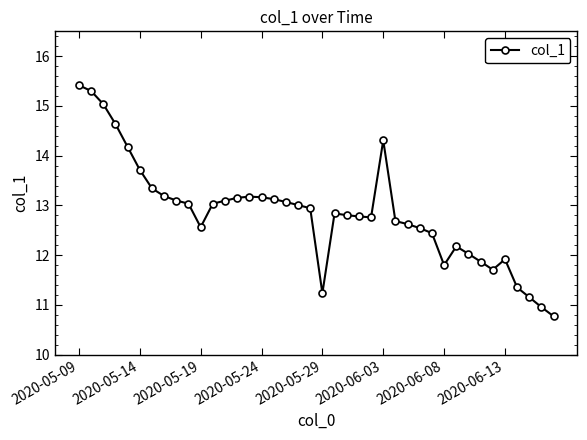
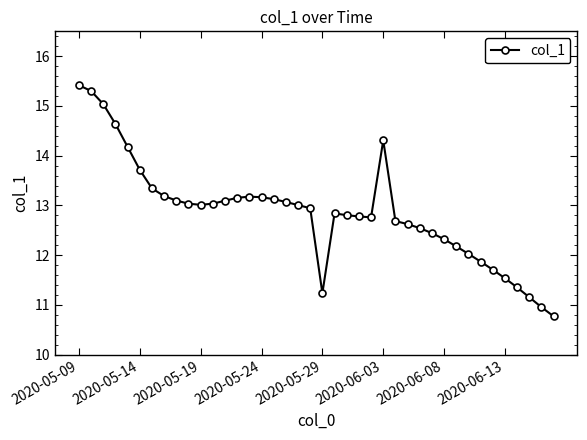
2020-05-19: 12.6 -> 13.0
2020-06-08: 11.8 -> 12.3
2020-06-13: 11.9 -> 11.5
